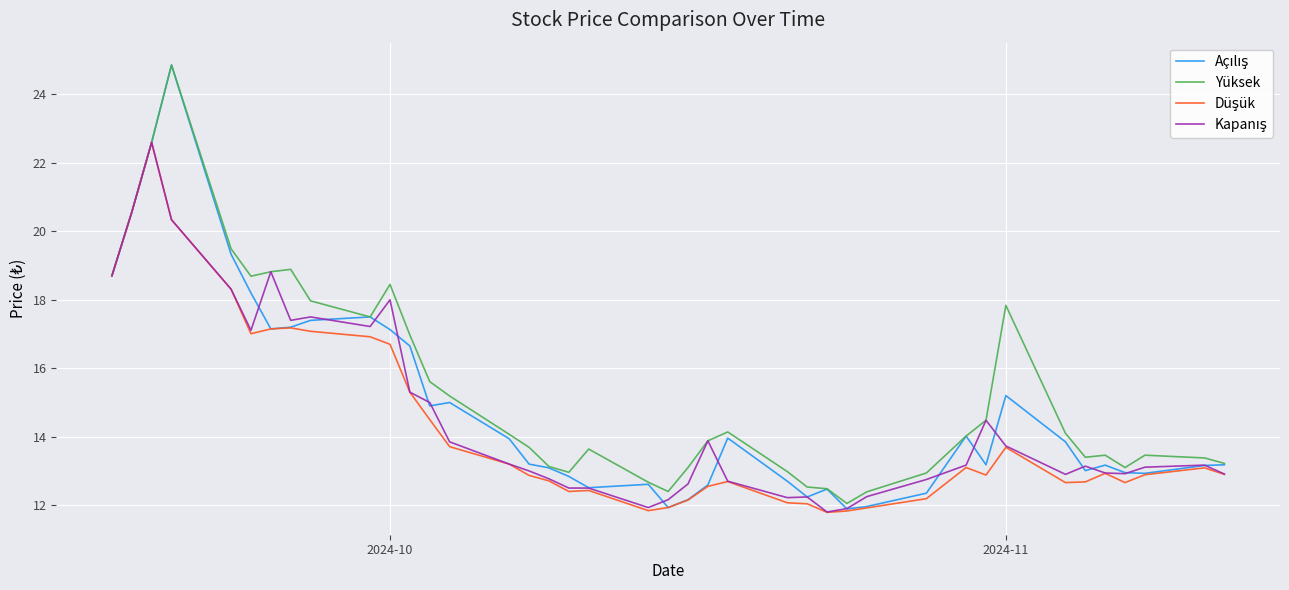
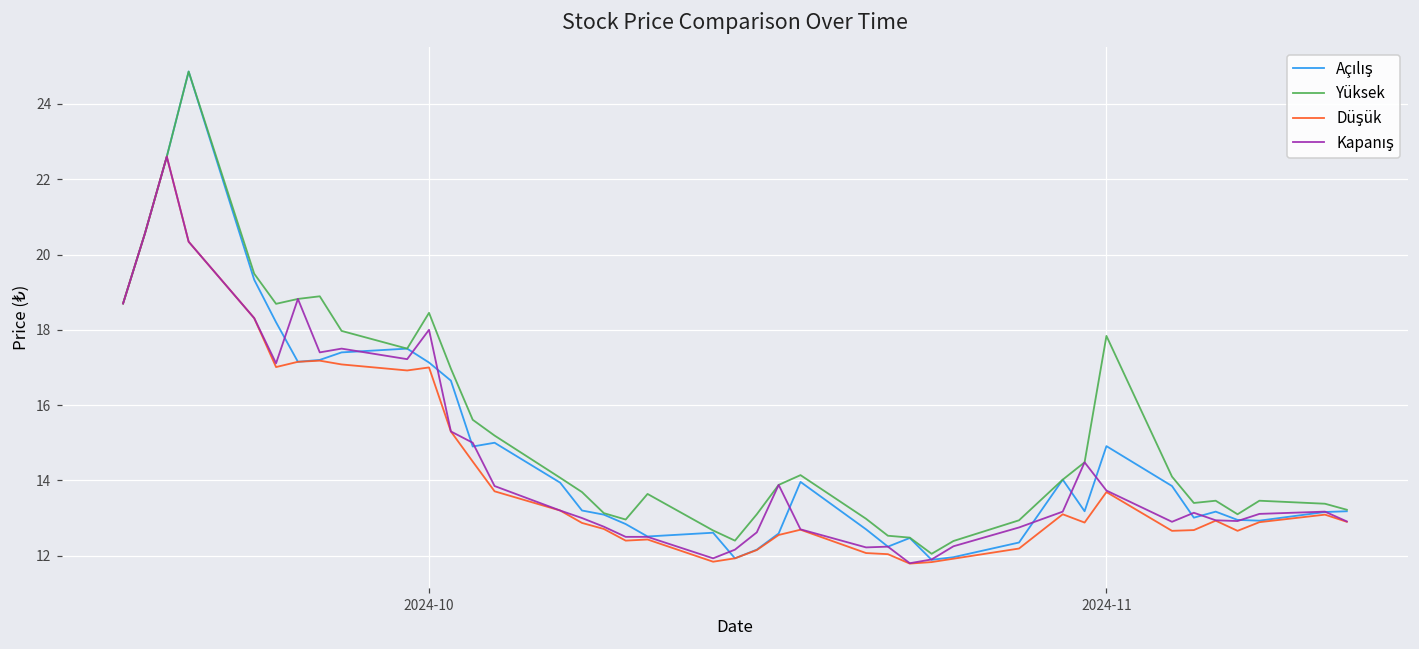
Düşük, 2024-10: 16.7 -> 17.0
Açılış, 2024-11: 15.2 -> 14.9
